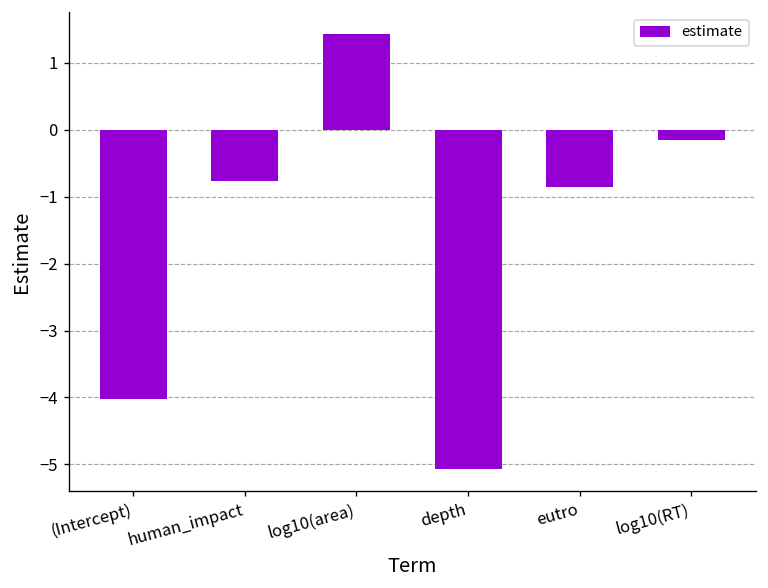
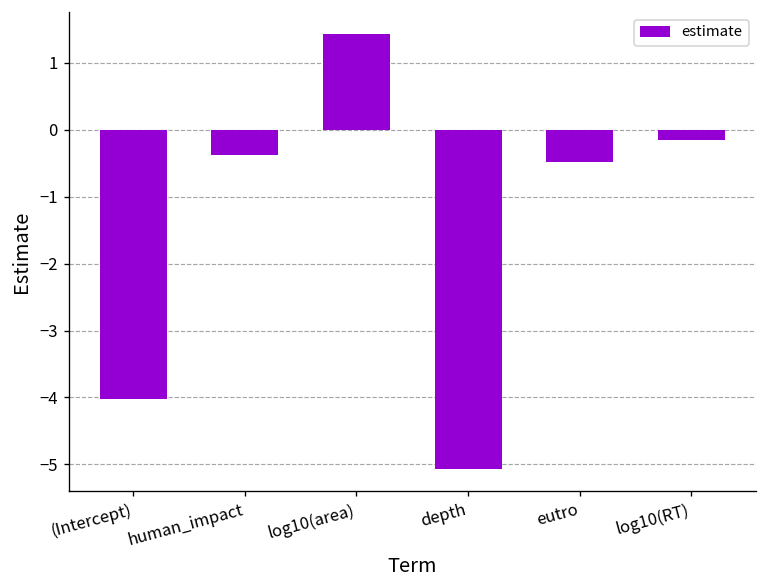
human_impact: -0.8 -> -0.4
eutro: -0.9 -> -0.5
